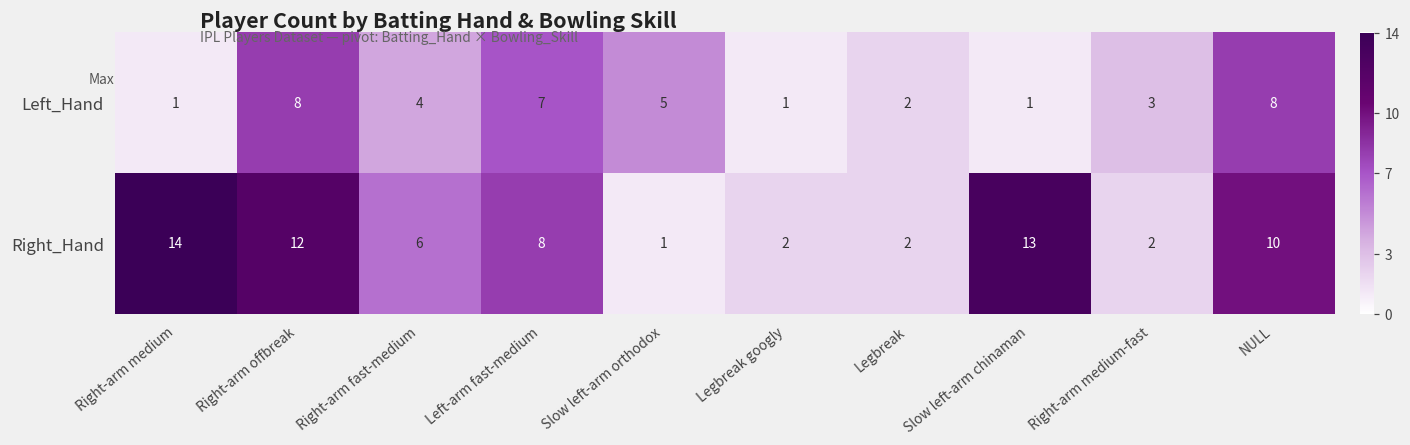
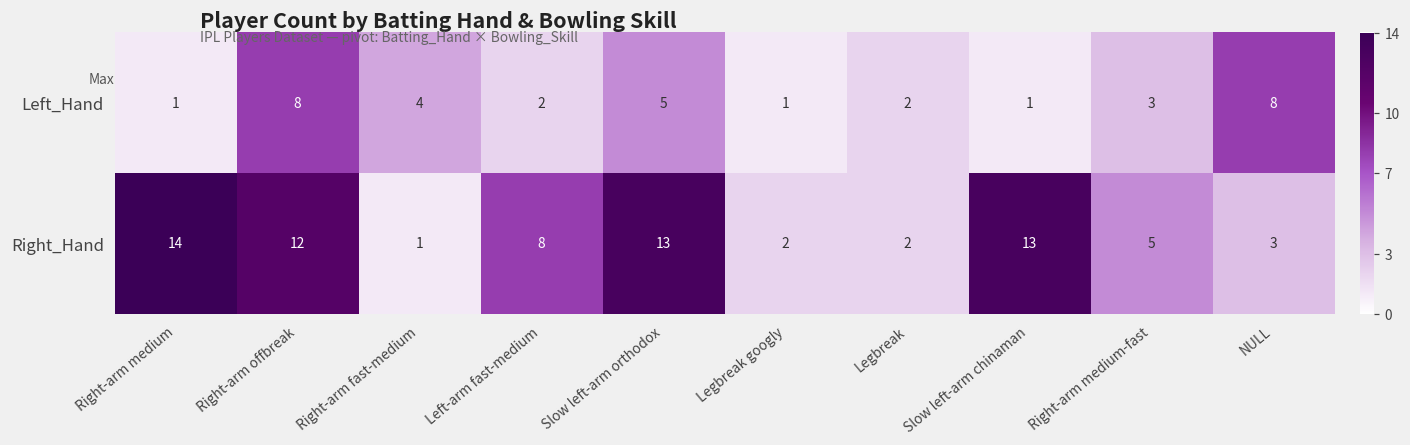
Left_Hand, Left-arm fast-medium: 7 -> 2
Right_Hand, Right-arm fast-medium: 6 -> 1
Right_Hand, Slow left-arm orthodox: 1 -> 13
Right_Hand, Right-arm medium-fast: 2 -> 5
Right_Hand, NULL: 10 -> 3
